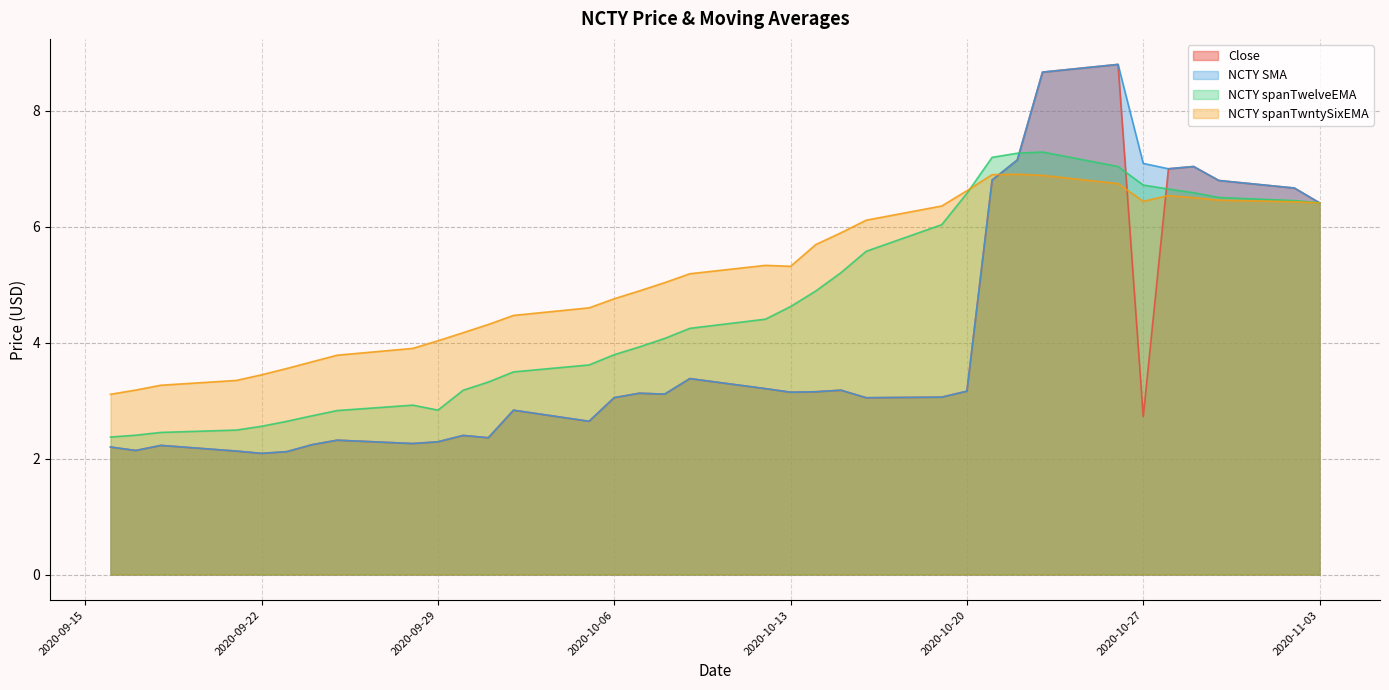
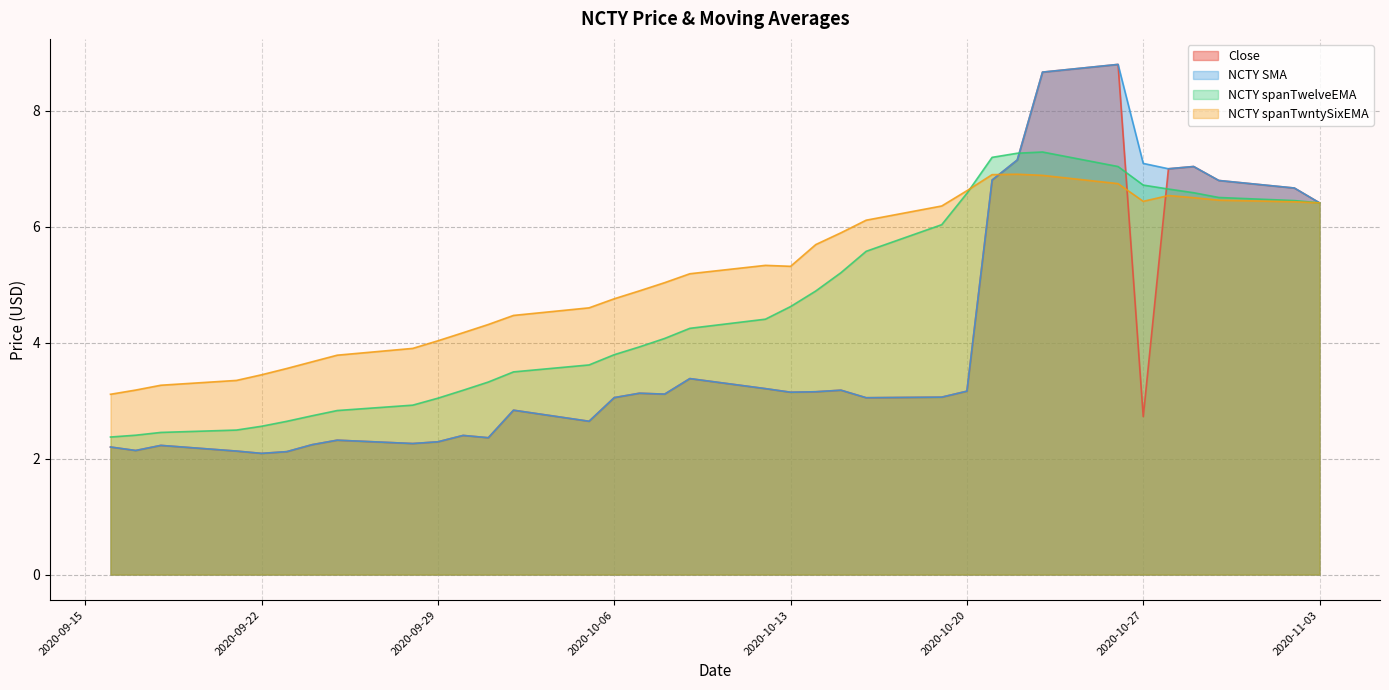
NCTY spanTwelveEMA, 2020-09-29: 2.8 -> 3.0
